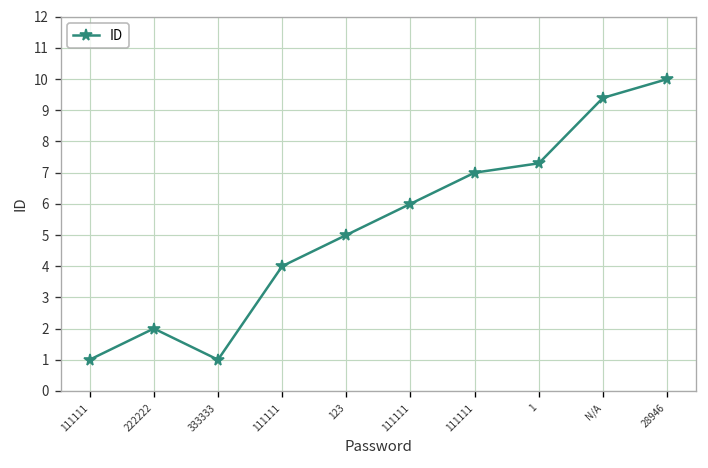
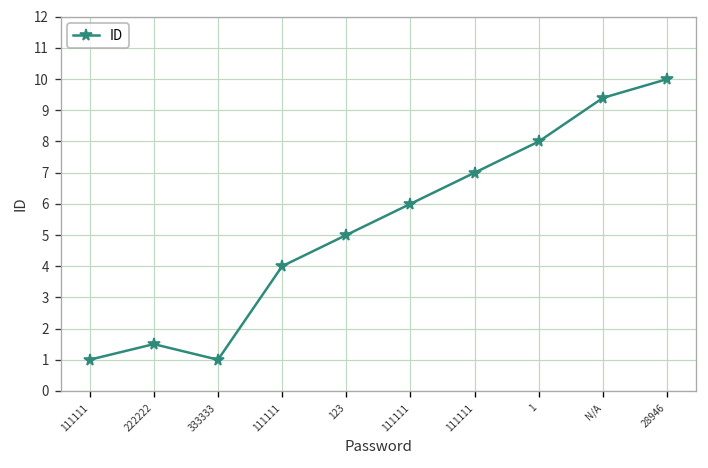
222222: 2.0 -> 1.5
1: 7.3 -> 8.0
